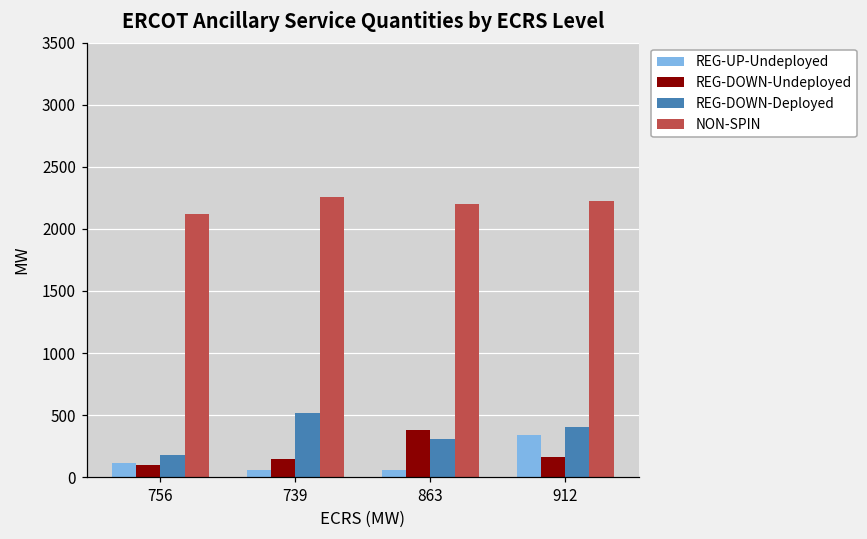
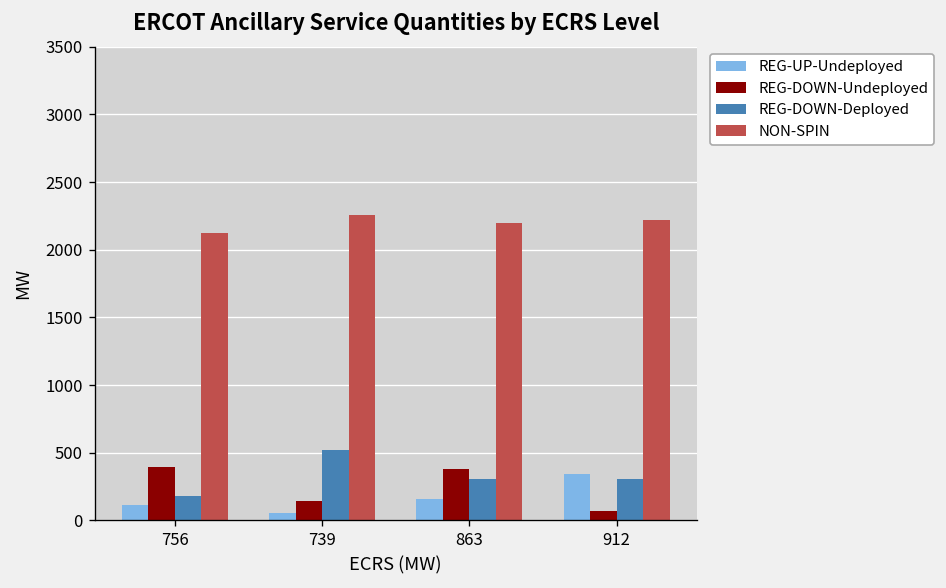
REG-DOWN-Undeployed, 756: 100 -> 400
REG-UP-Undeployed, 863: 60 -> 160
REG-DOWN-Undeployed, 912: 160 -> 70
REG-DOWN-Deployed, 912: 400 -> 300
